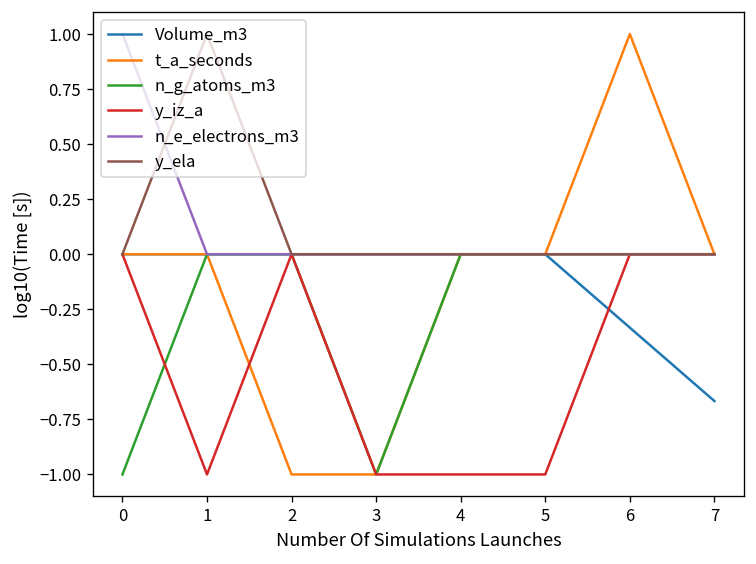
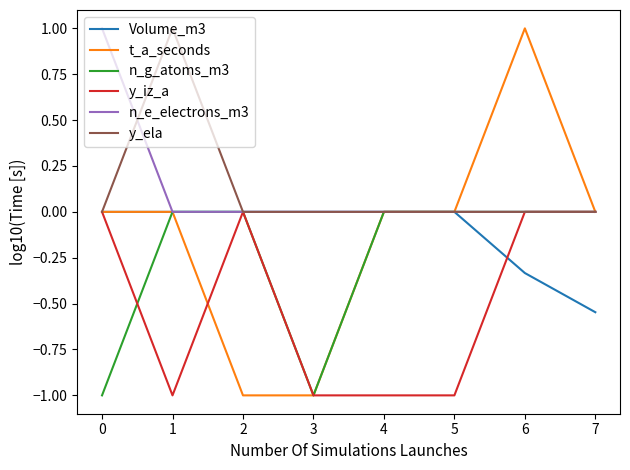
Volume_m3, 7: -0.67 -> -0.55
